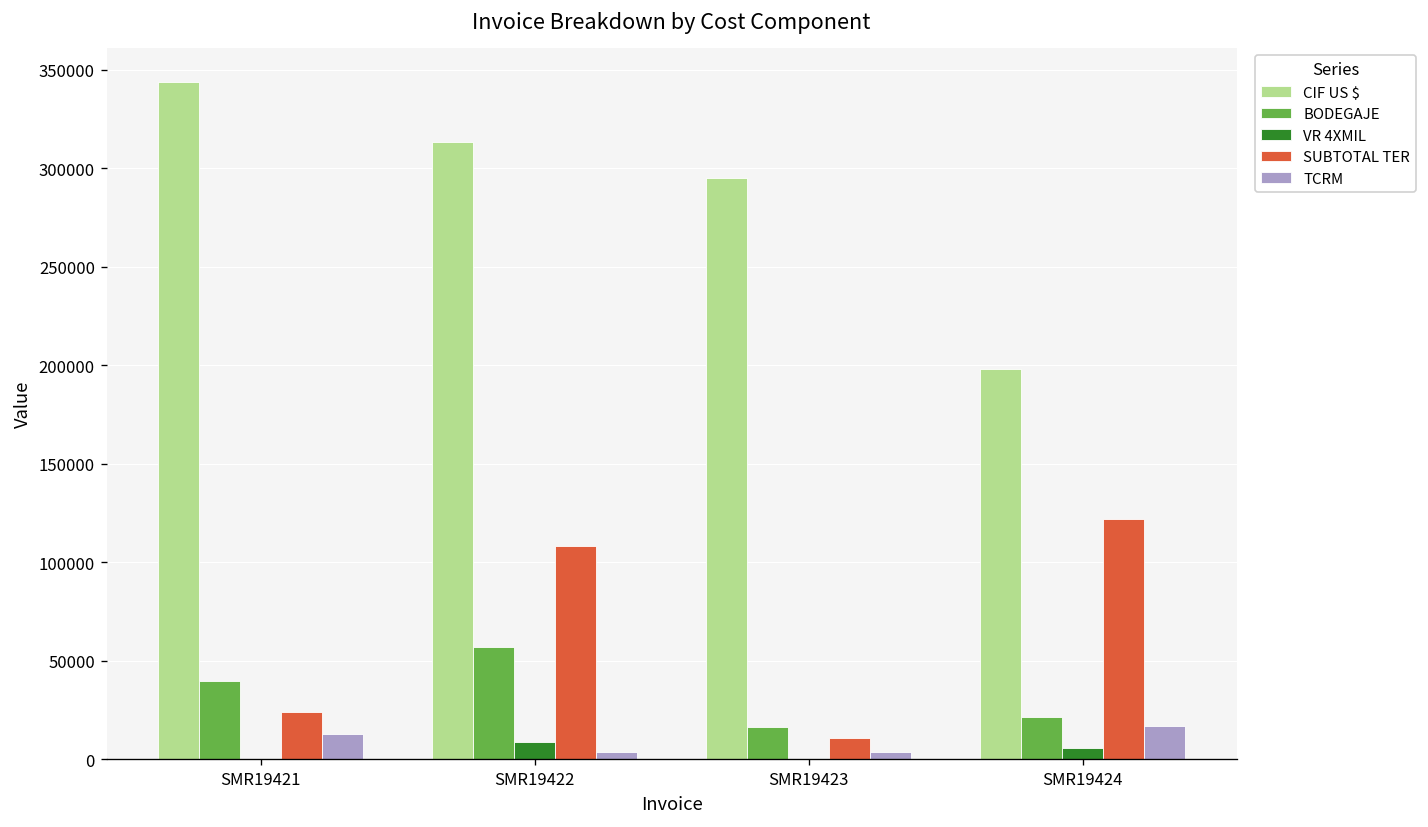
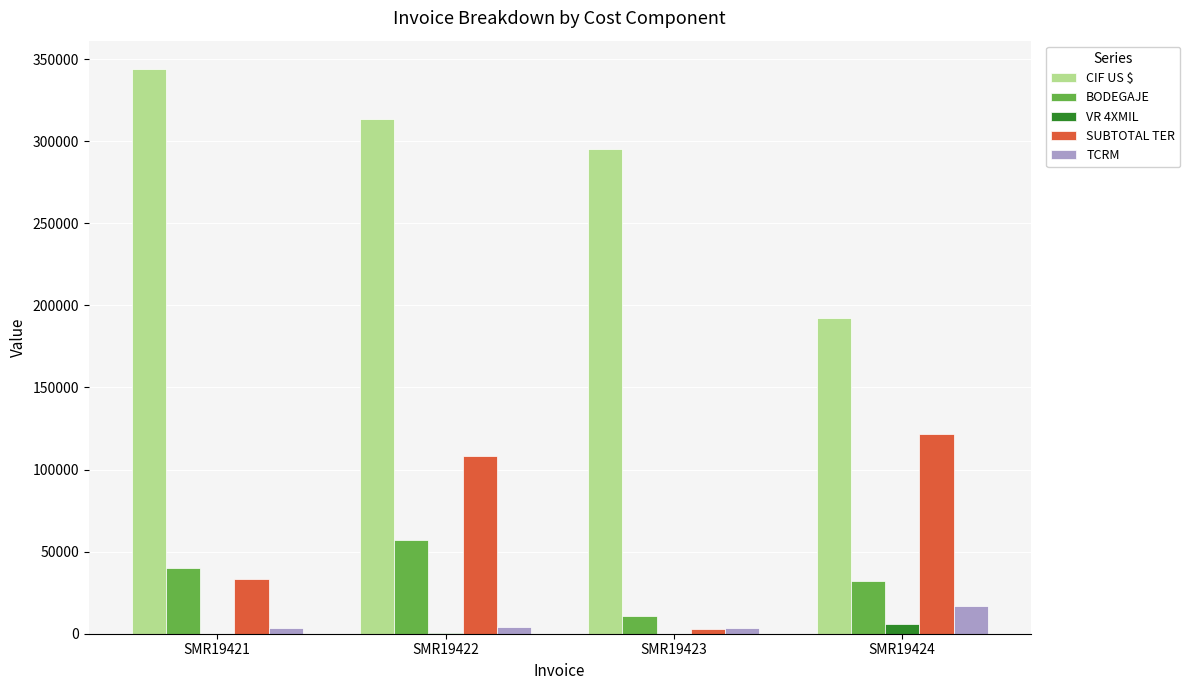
SUBTOTAL TER, SMR19421: 24000 -> 33000
TCRM, SMR19421: 13000 -> 4000
VR 4XMIL, SMR19422: 9000 -> 1000
BODEGAJE, SMR19423: 17000 -> 11000
SUBTOTAL TER, SMR19423: 11000 -> 3000
CIF US $, SMR19424: 198000 -> 192000
BODEGAJE, SMR19424: 21000 -> 32000
